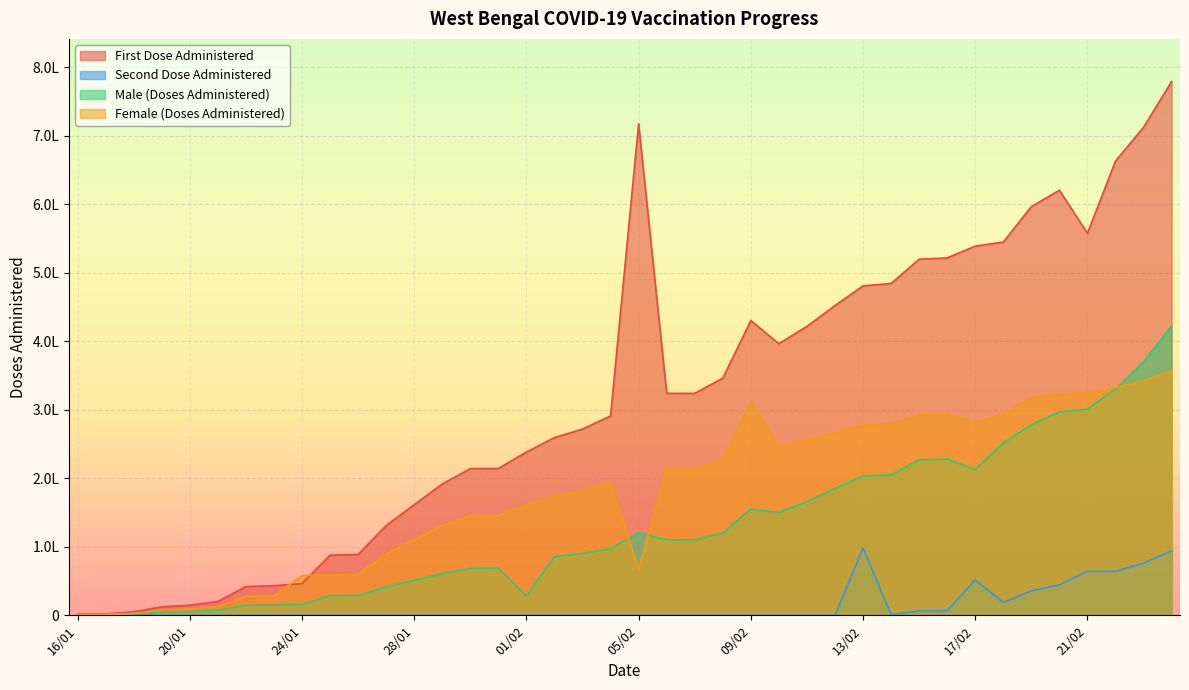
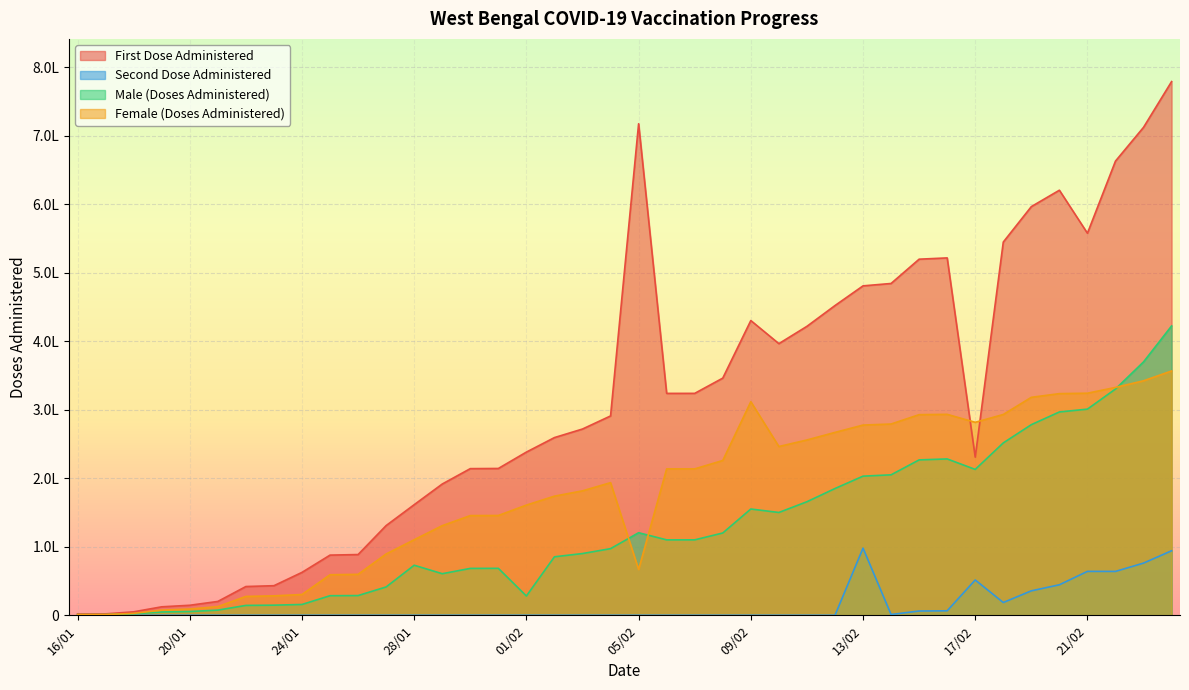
First Dose Administered, 24/01: 0.5L -> 0.6L
Female (Doses Administered), 24/01: 0.6L -> 0.3L
Male (Doses Administered), 28/01: 0.5L -> 0.7L
First Dose Administered, 17/02: 5.4L -> 2.3L
